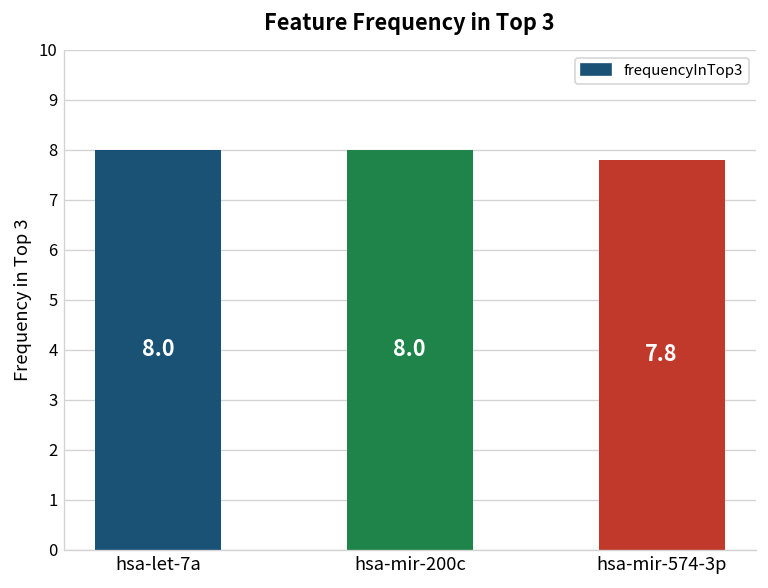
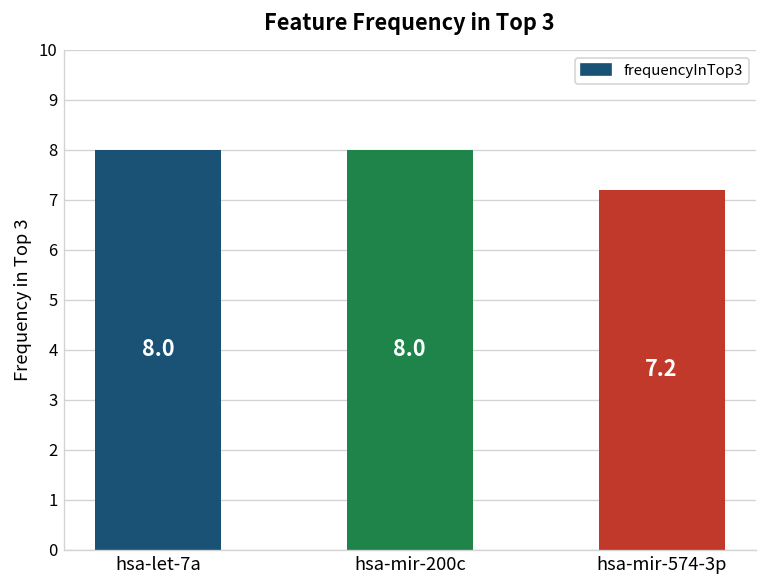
hsa-mir-574-3p: 7.8 -> 7.2
